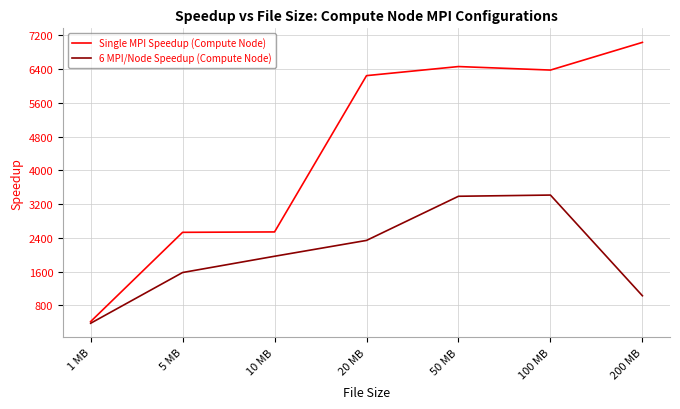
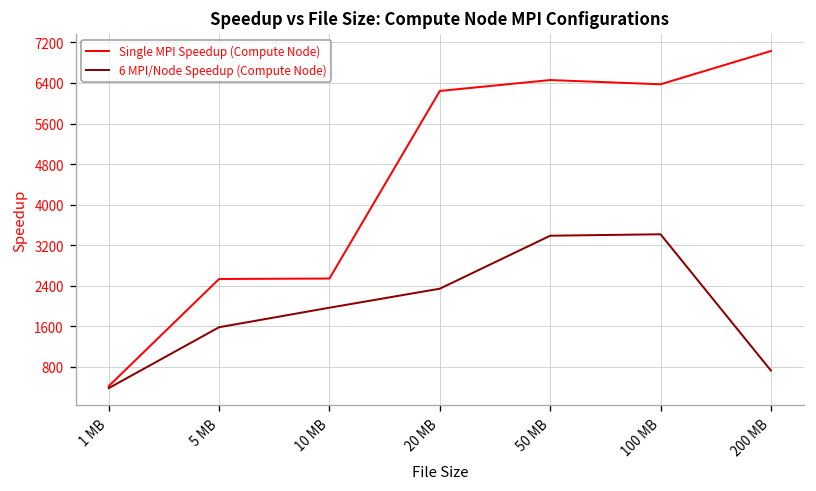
6 MPI/Node Speedup (Compute Node), 200 MB: 1000 -> 700
